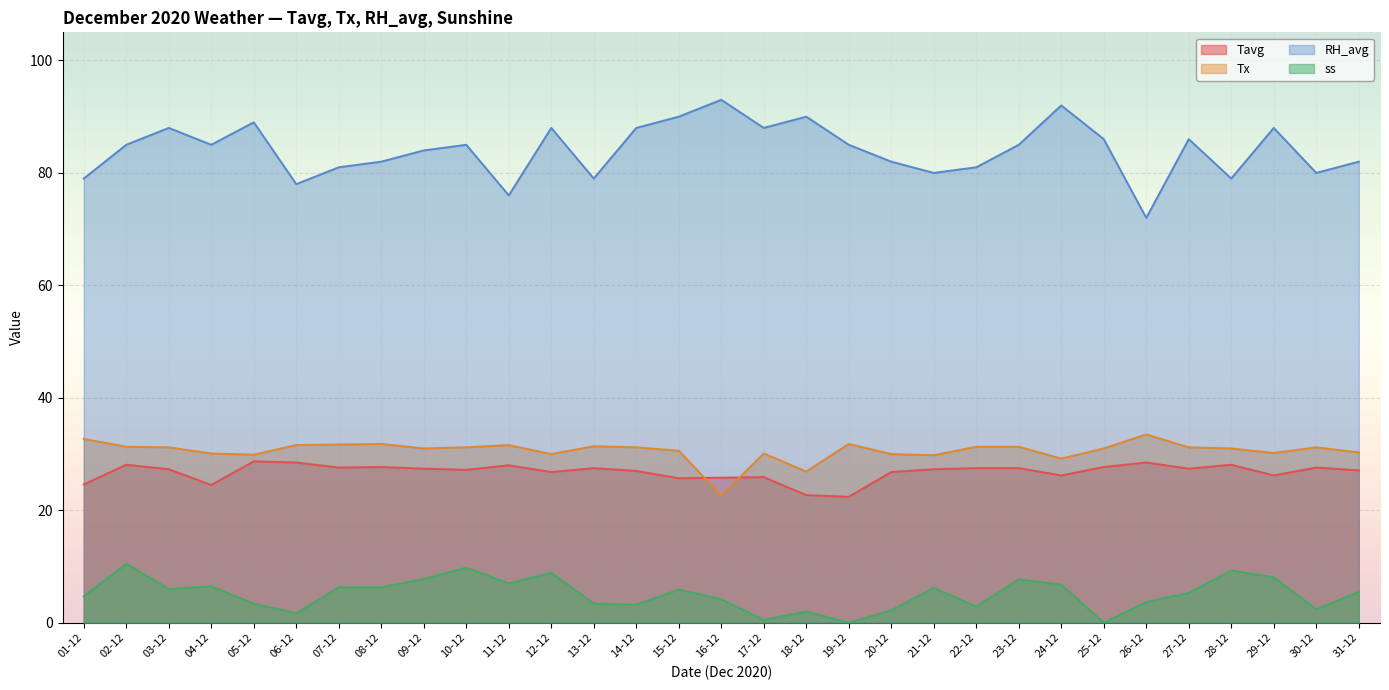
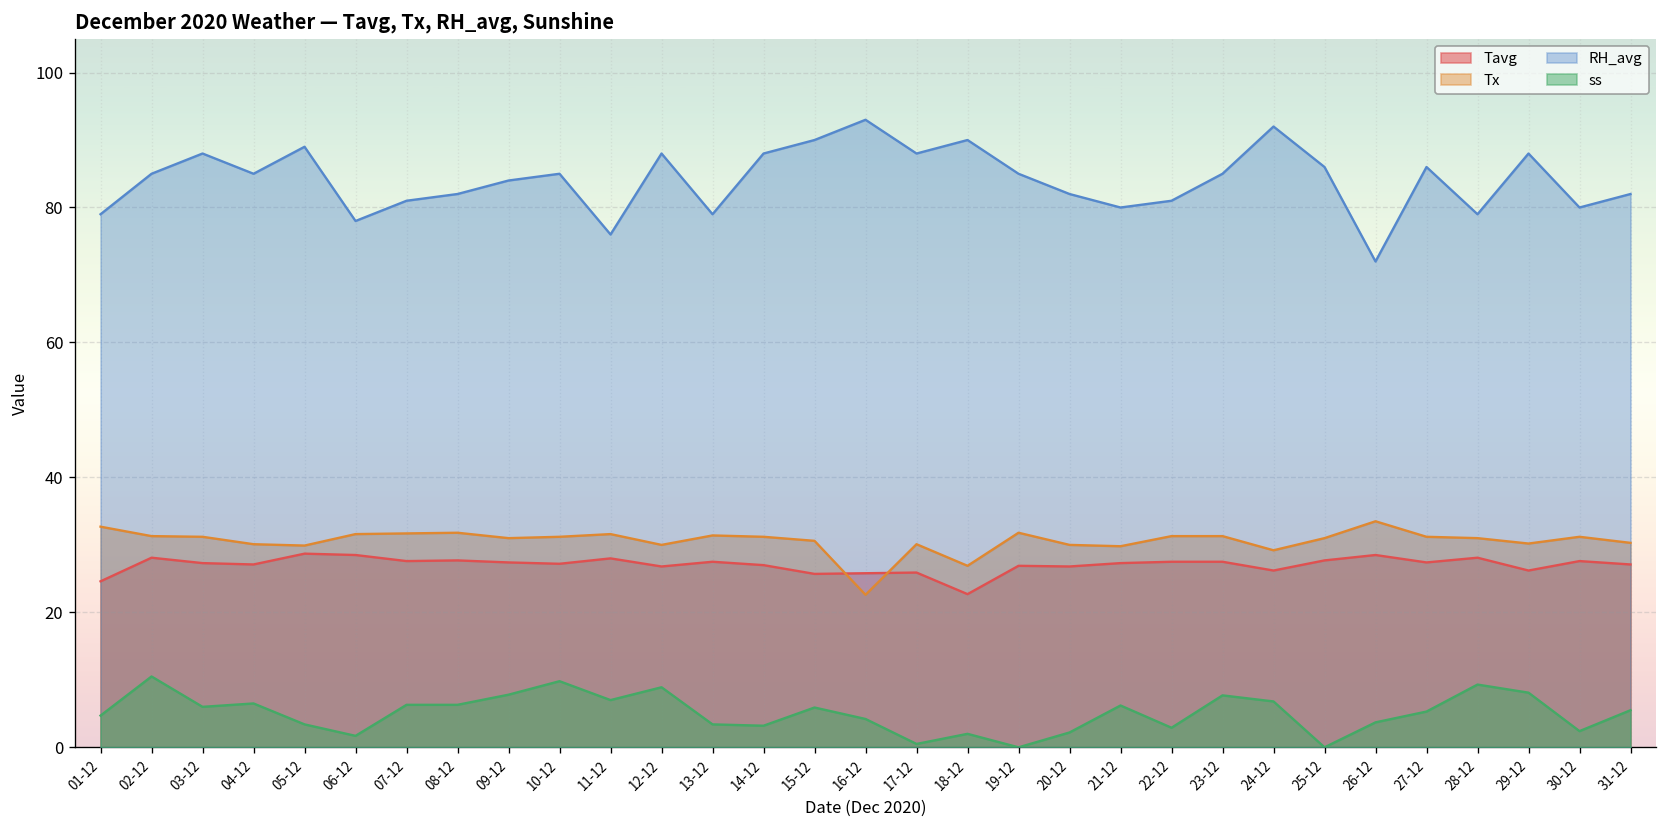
Tavg, 04-12: 25 -> 27
Tavg, 19-12: 22 -> 27
